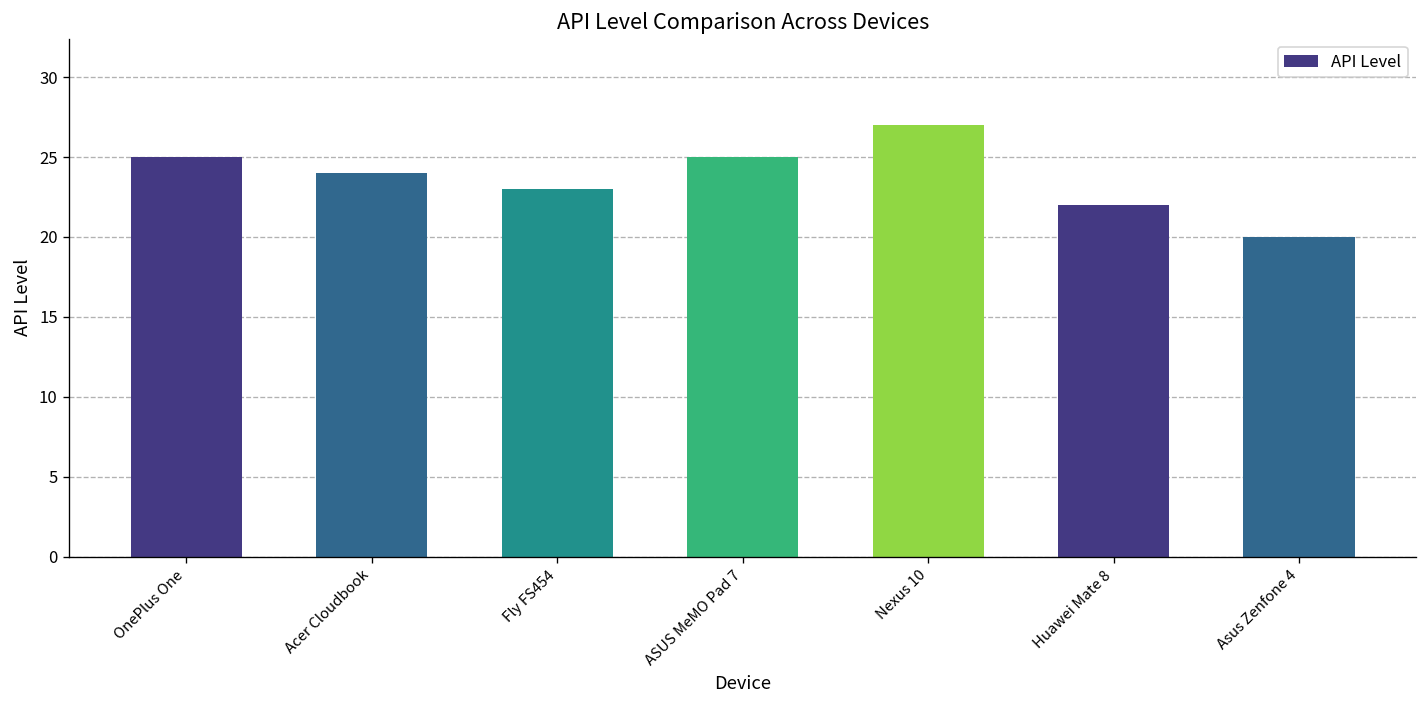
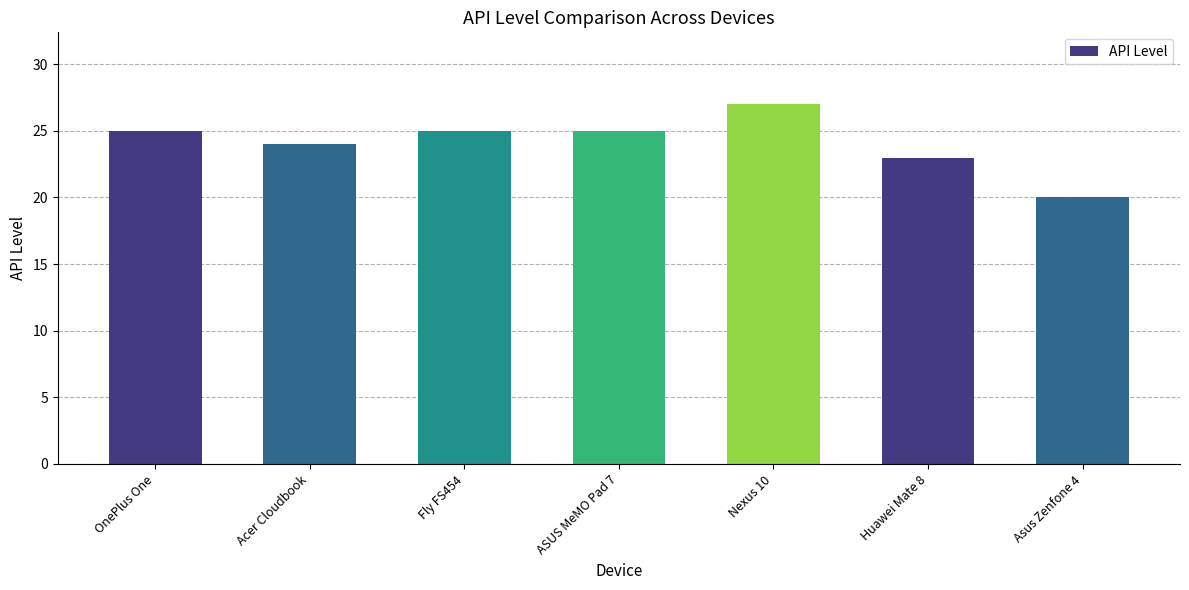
Fly FS454: 23 -> 25
Huawei Mate 8: 22 -> 23
